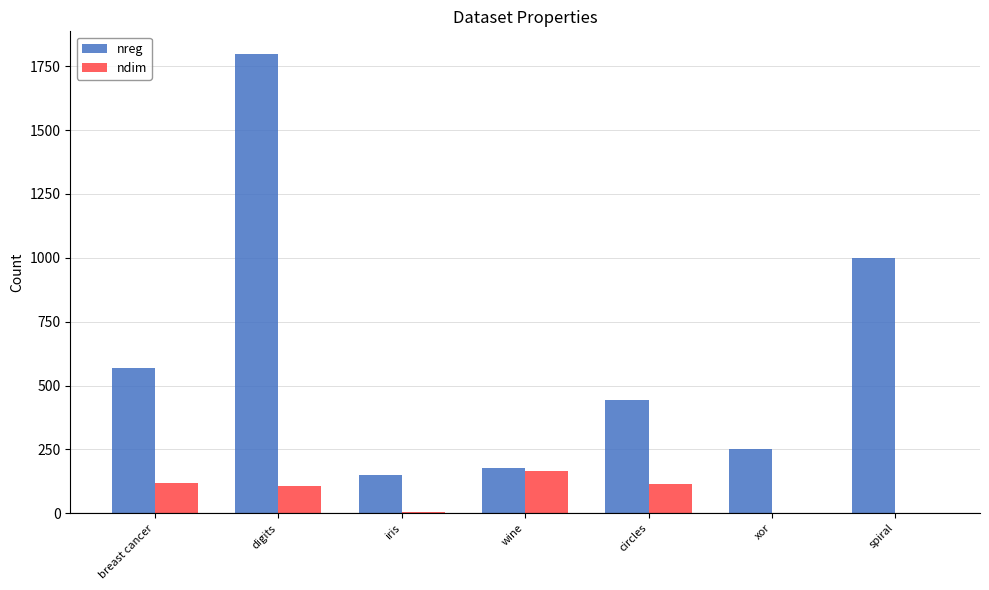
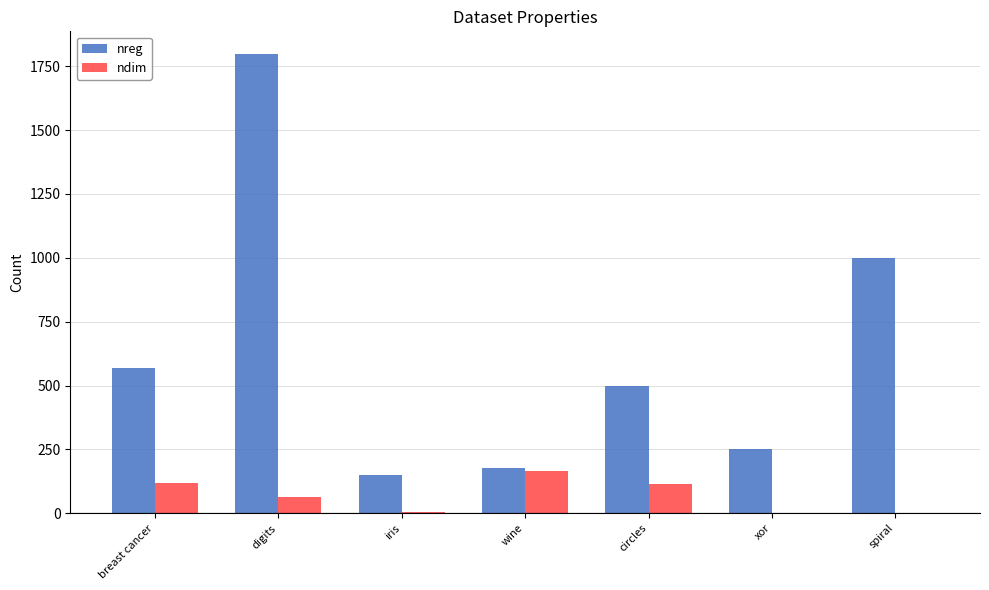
ndim, digits: 110 -> 60
nreg, circles: 440 -> 500
